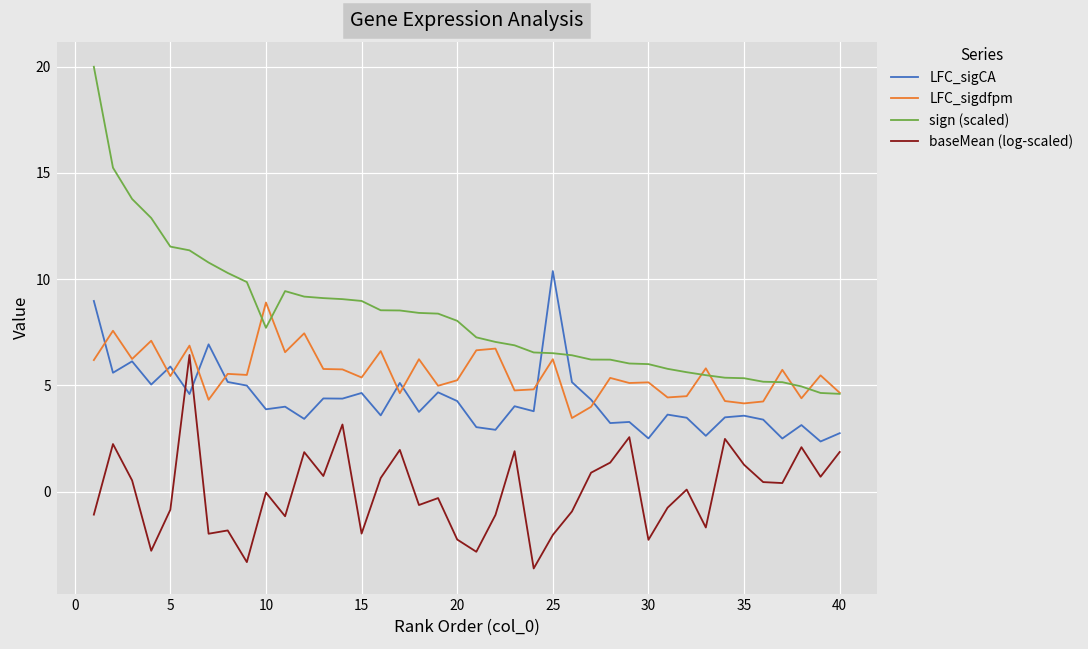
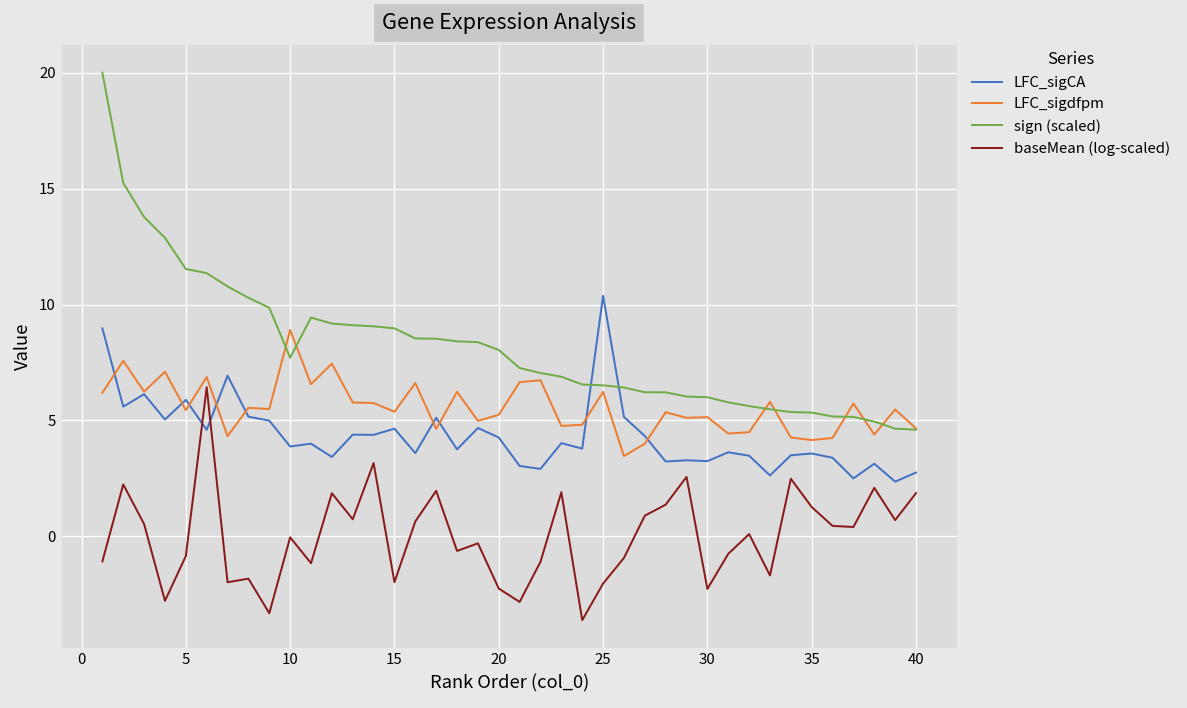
LFC_sigCA, 30: 2.5 -> 3.2
